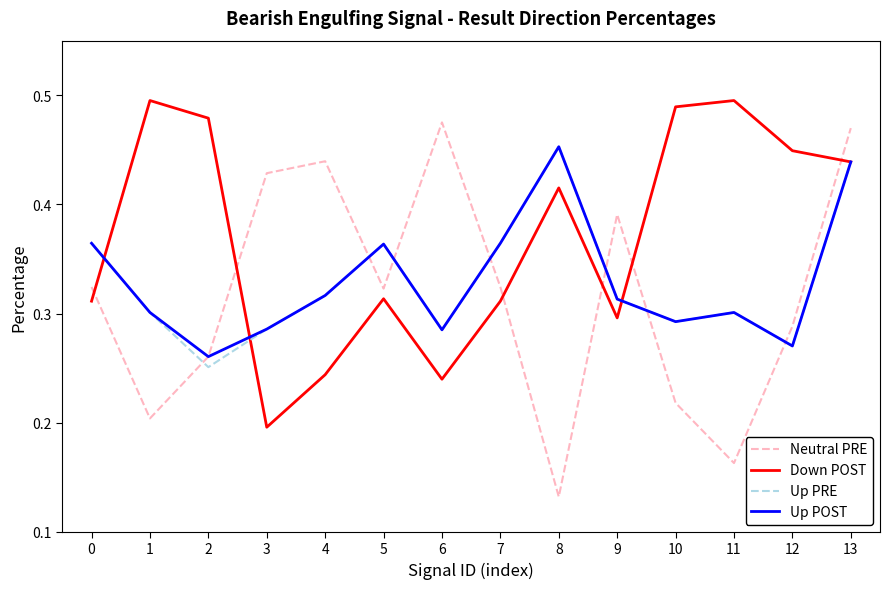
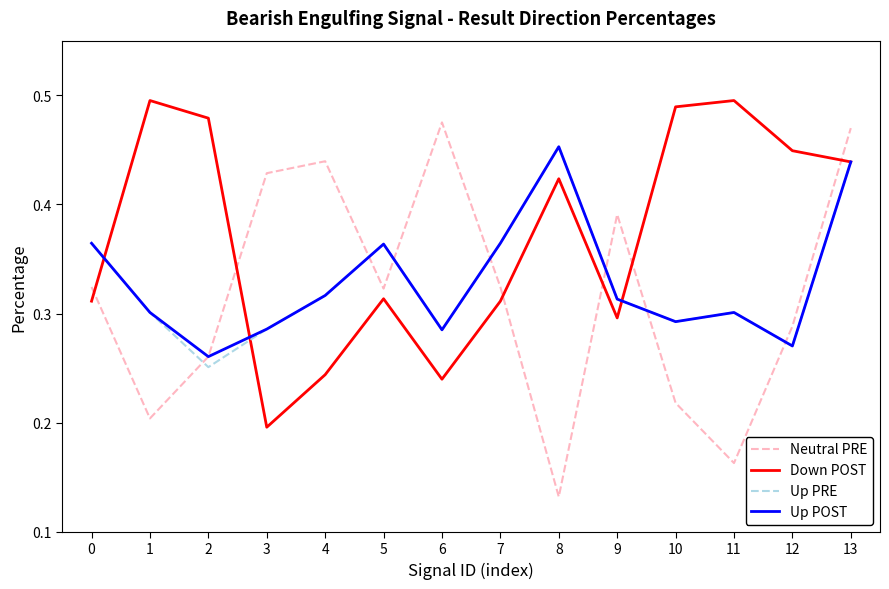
Down POST, 8: 0.415 -> 0.423
